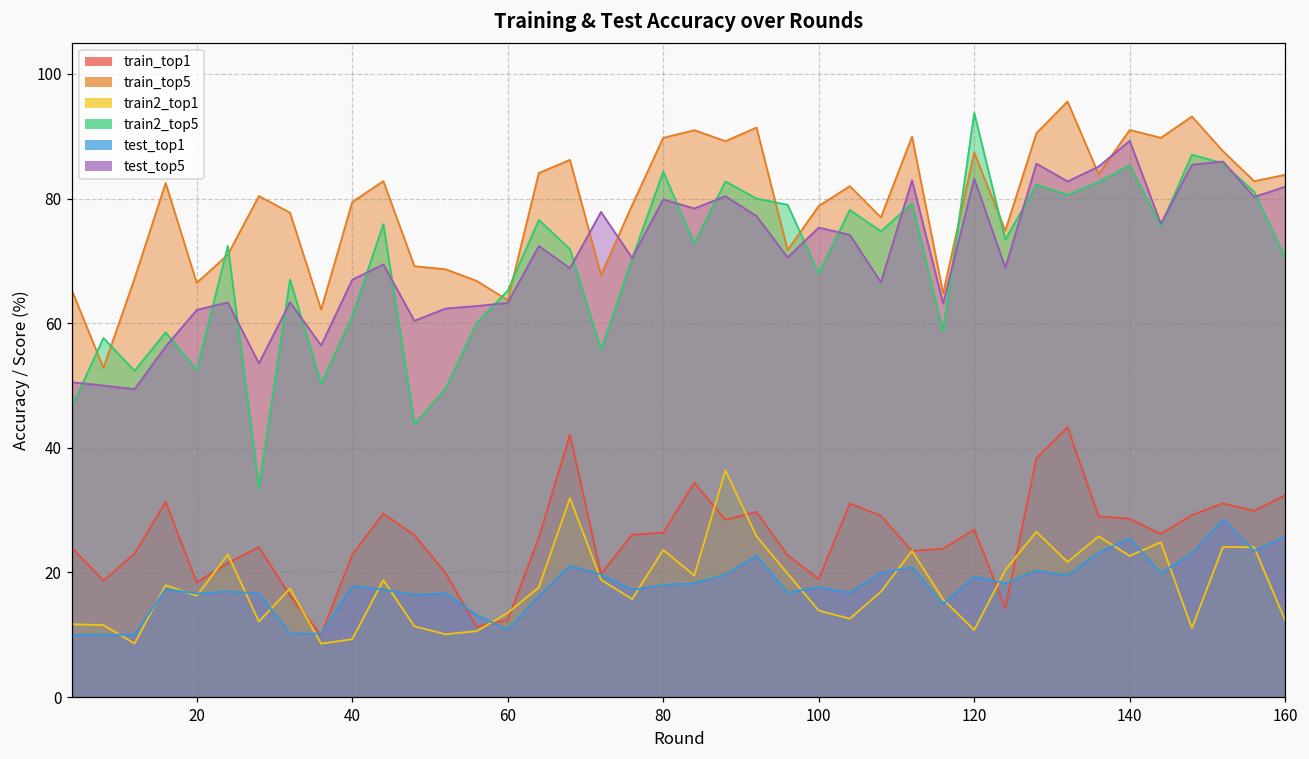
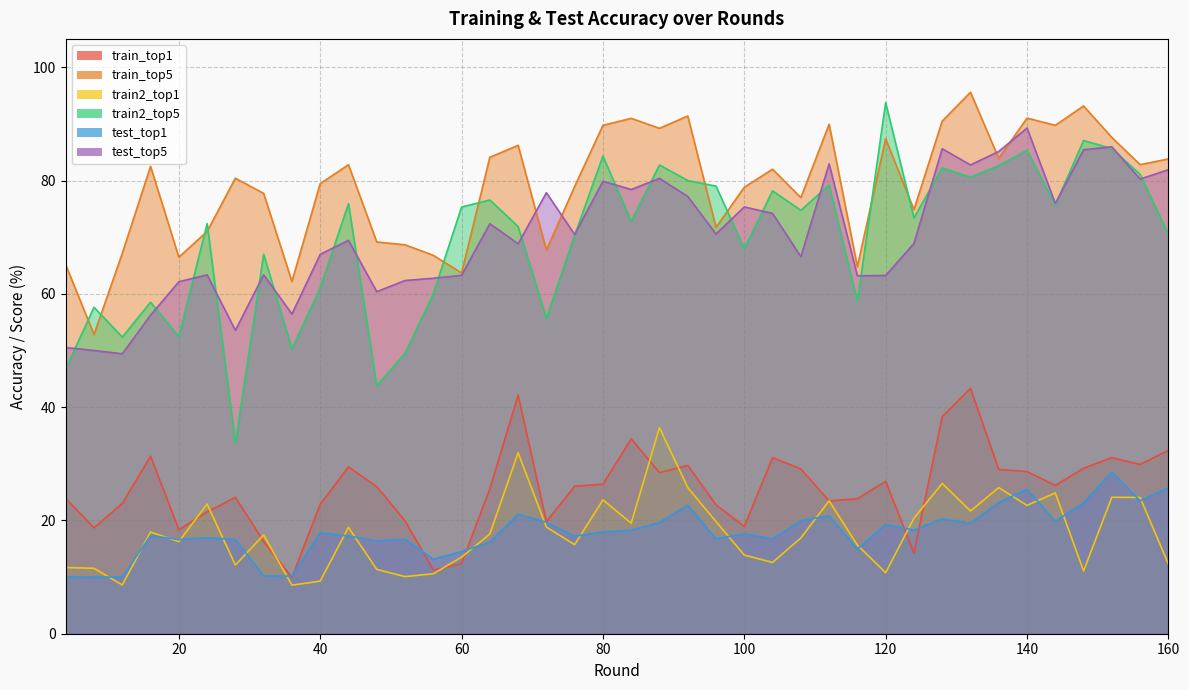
train2_top5, 60: 65 -> 75
test_top1, 60: 11 -> 14
test_top5, 120: 83 -> 63
